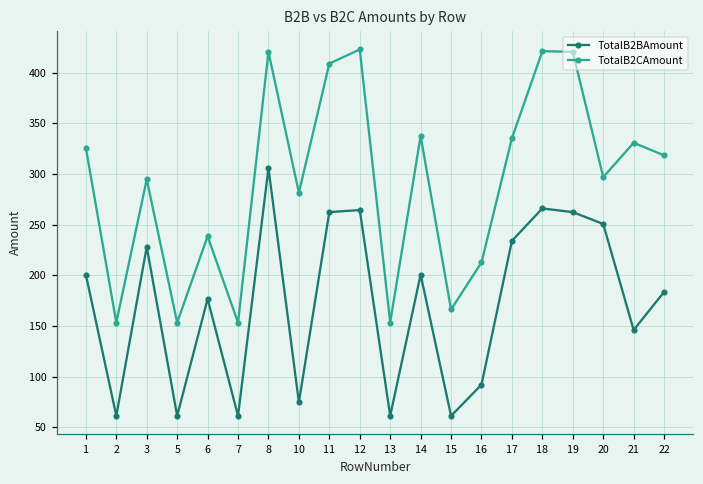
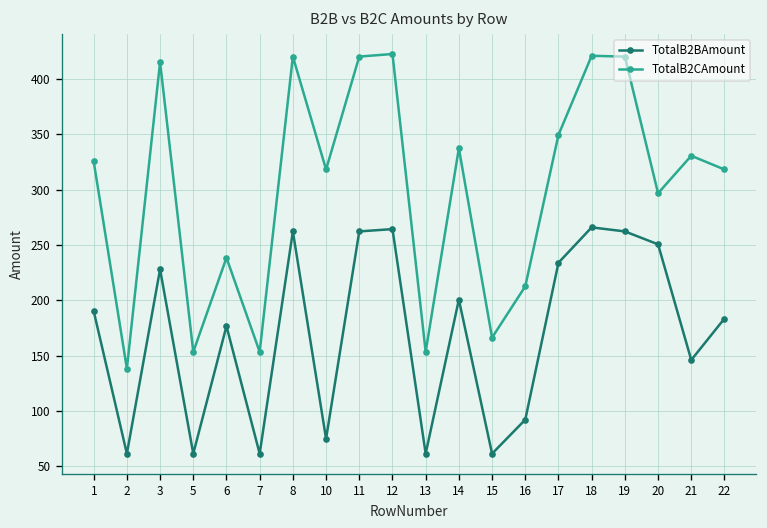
TotalB2BAmount, 1: 200 -> 190
TotalB2CAmount, 2: 150 -> 140
TotalB2CAmount, 3: 290 -> 420
TotalB2BAmount, 8: 310 -> 260
TotalB2CAmount, 10: 280 -> 320
TotalB2CAmount, 11: 410 -> 420
TotalB2CAmount, 17: 340 -> 350
